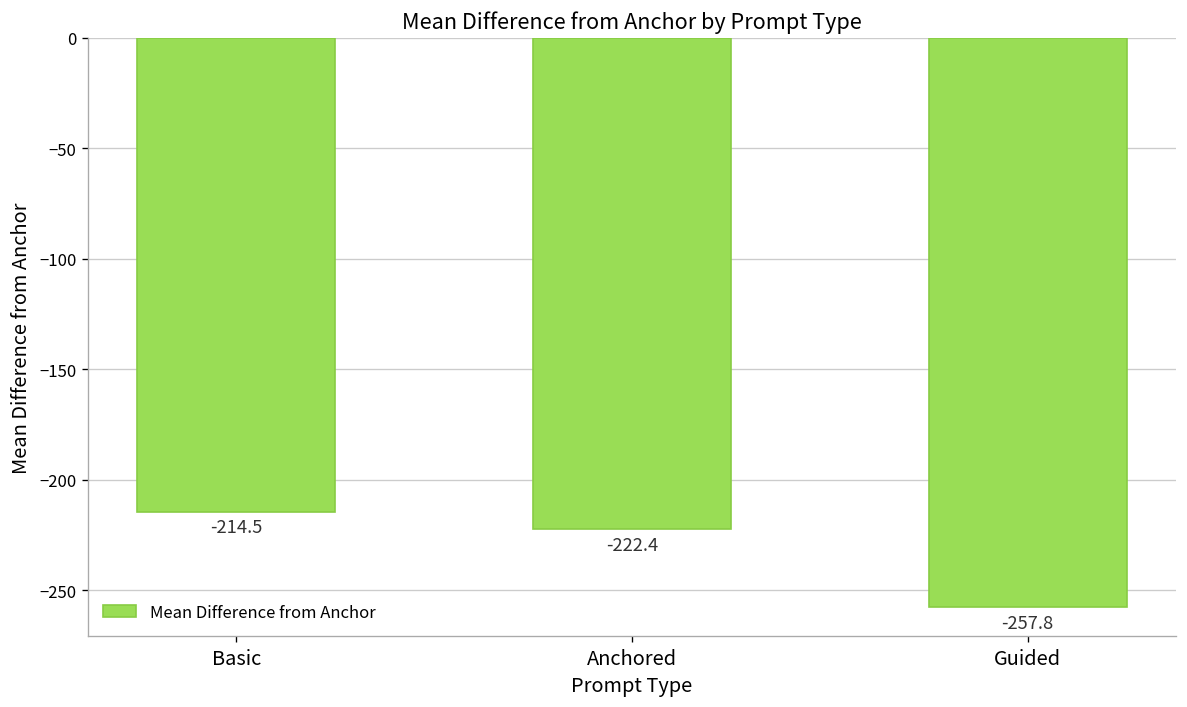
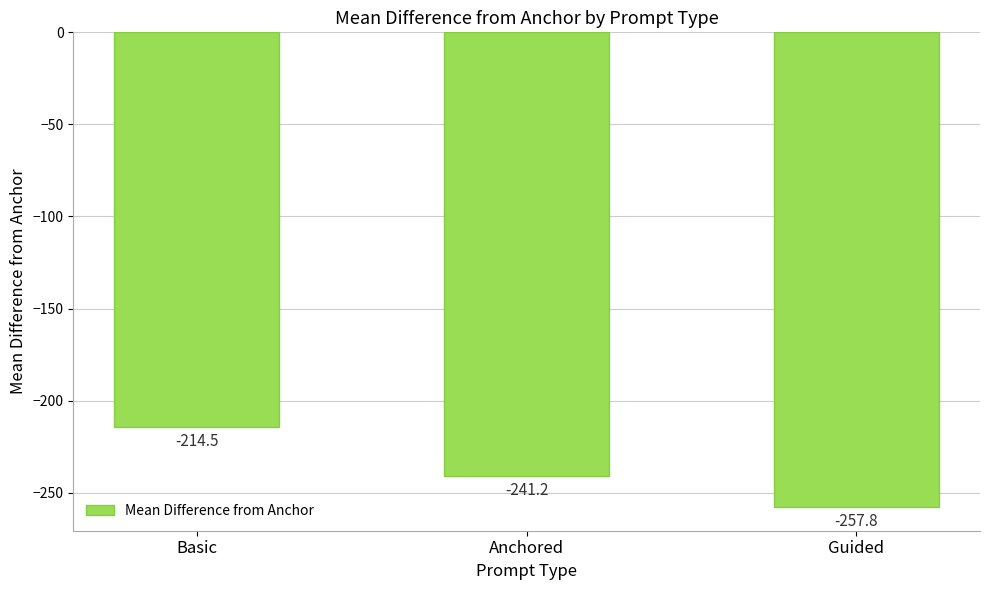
Anchored: -222.4 -> -241.2
